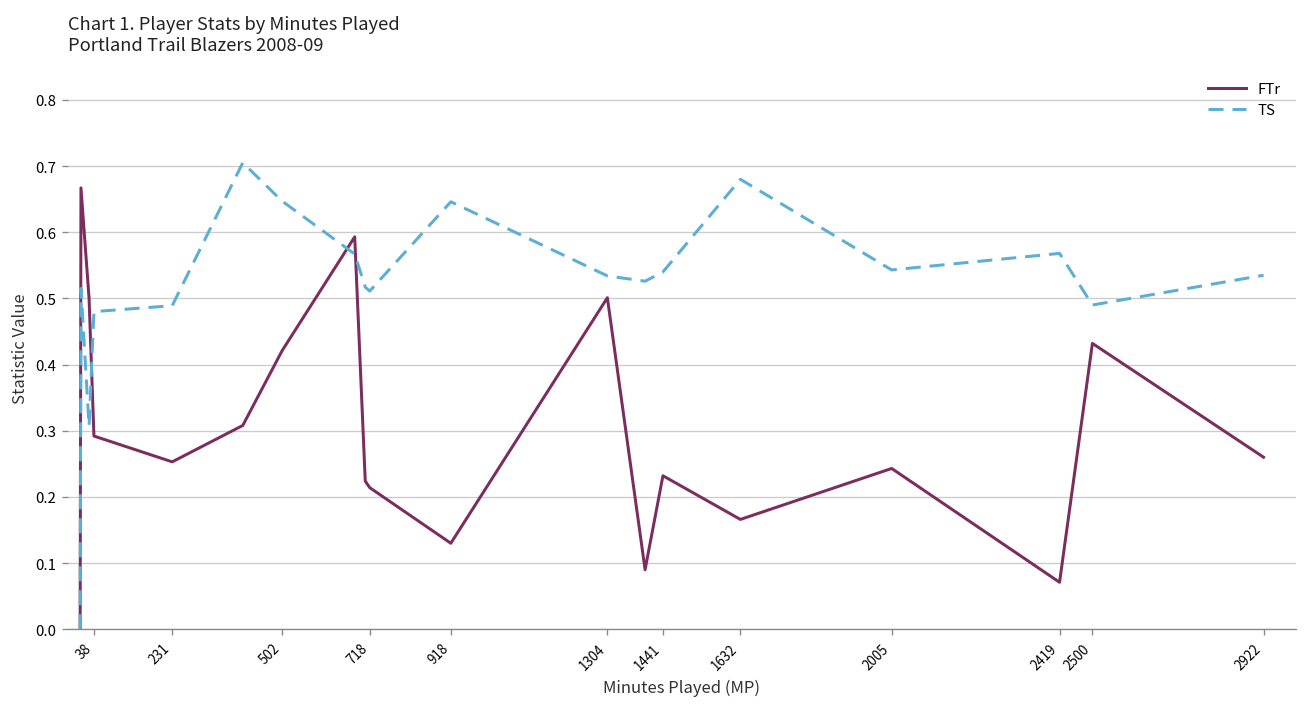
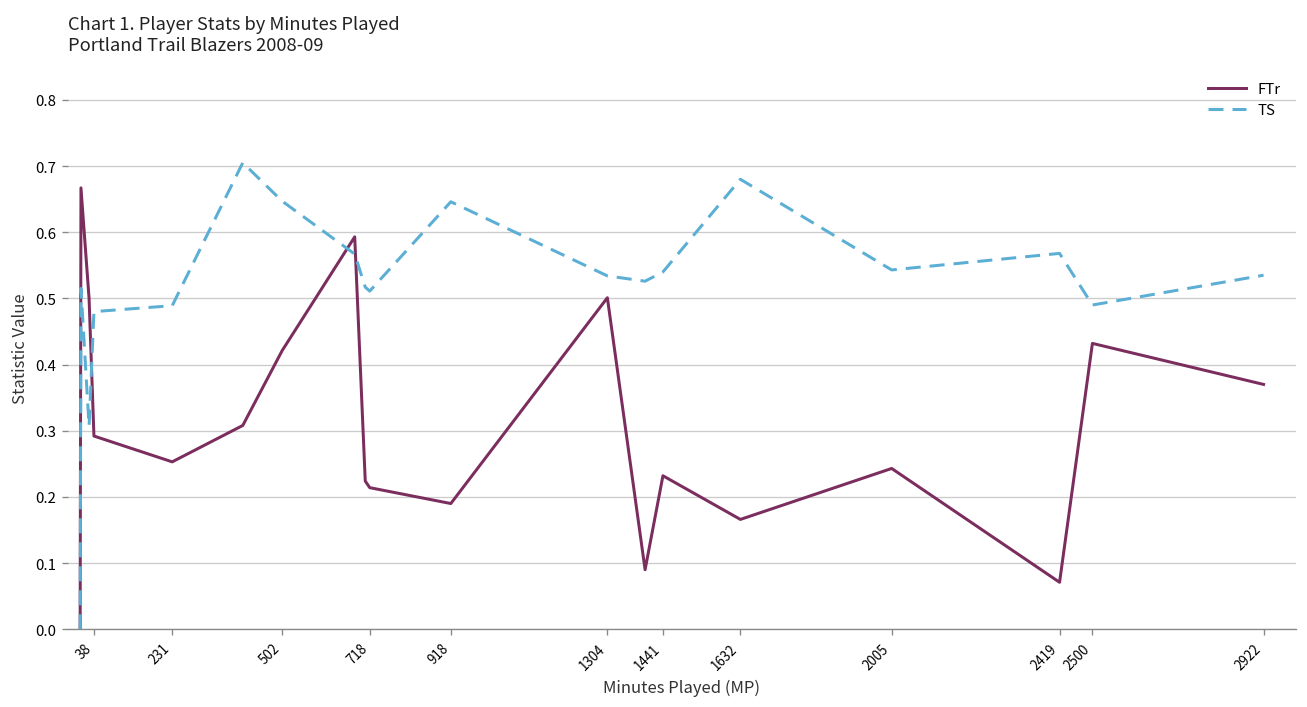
FTr, 918: 0.13 -> 0.19
FTr, 2922: 0.26 -> 0.37
